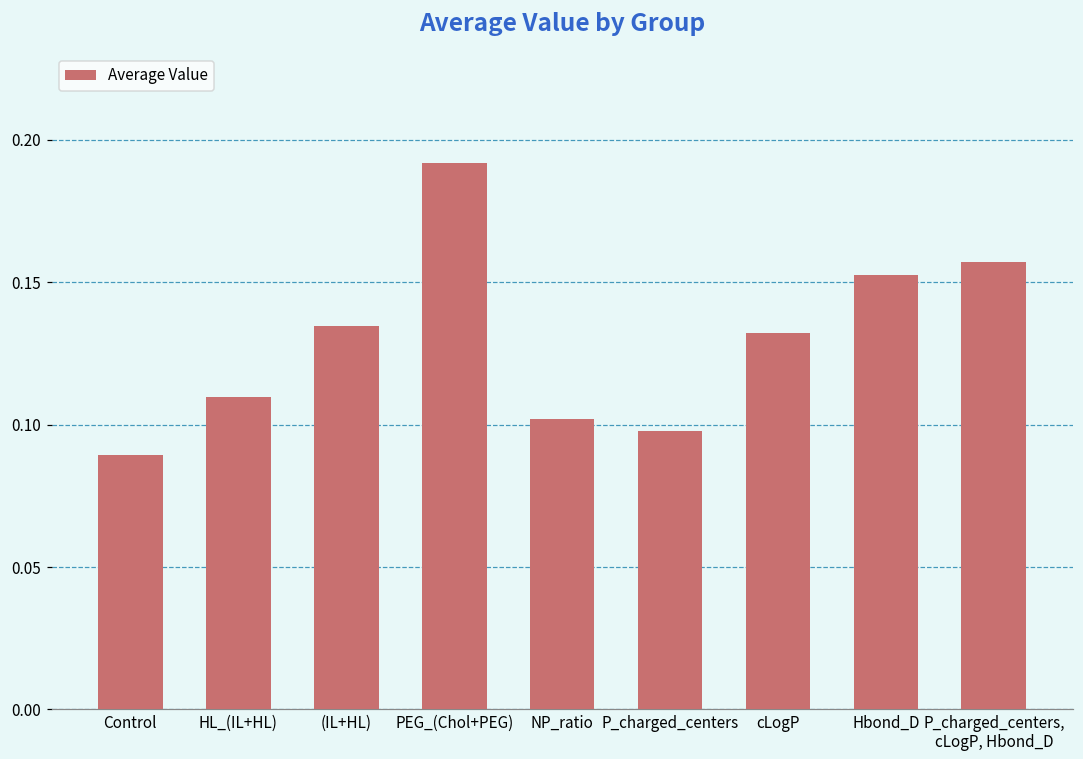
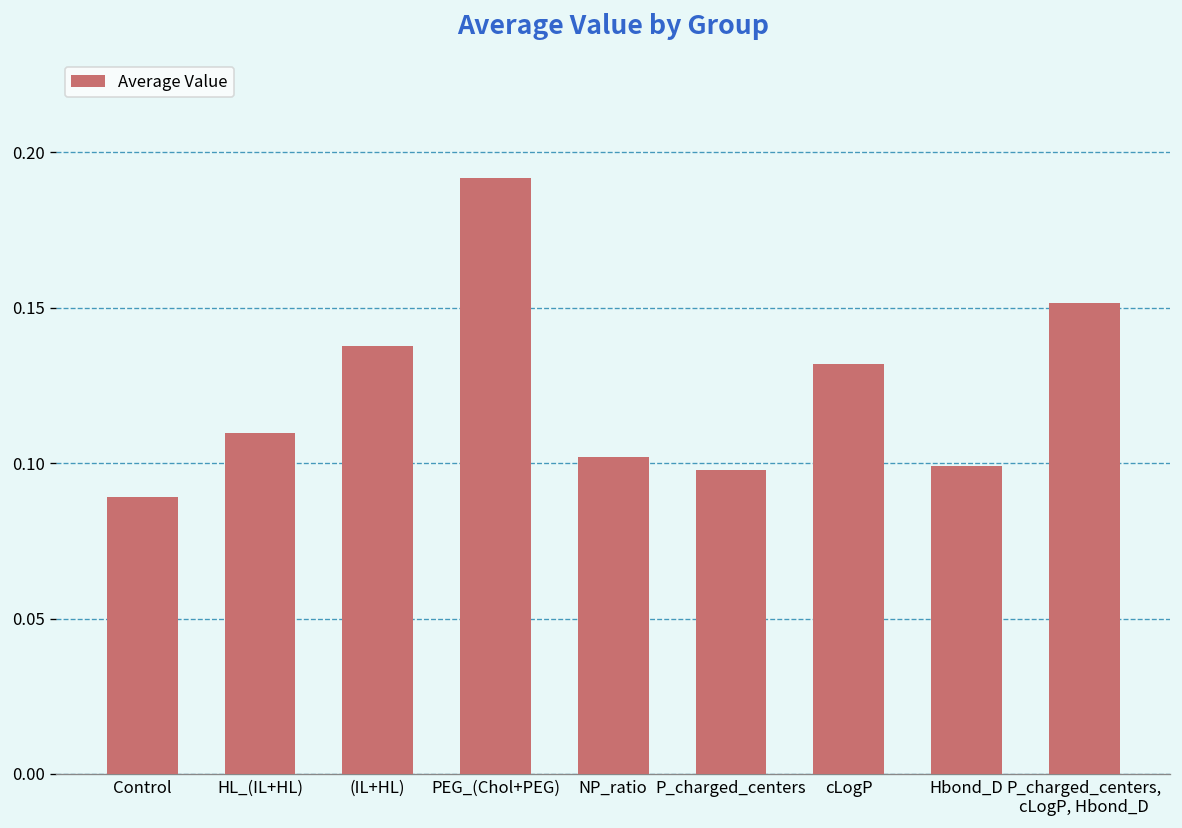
(IL+HL): 0.135 -> 0.138
Hbond_D: 0.153 -> 0.099
P_charged_centers, cLogP, Hbond_D: 0.157 -> 0.152
